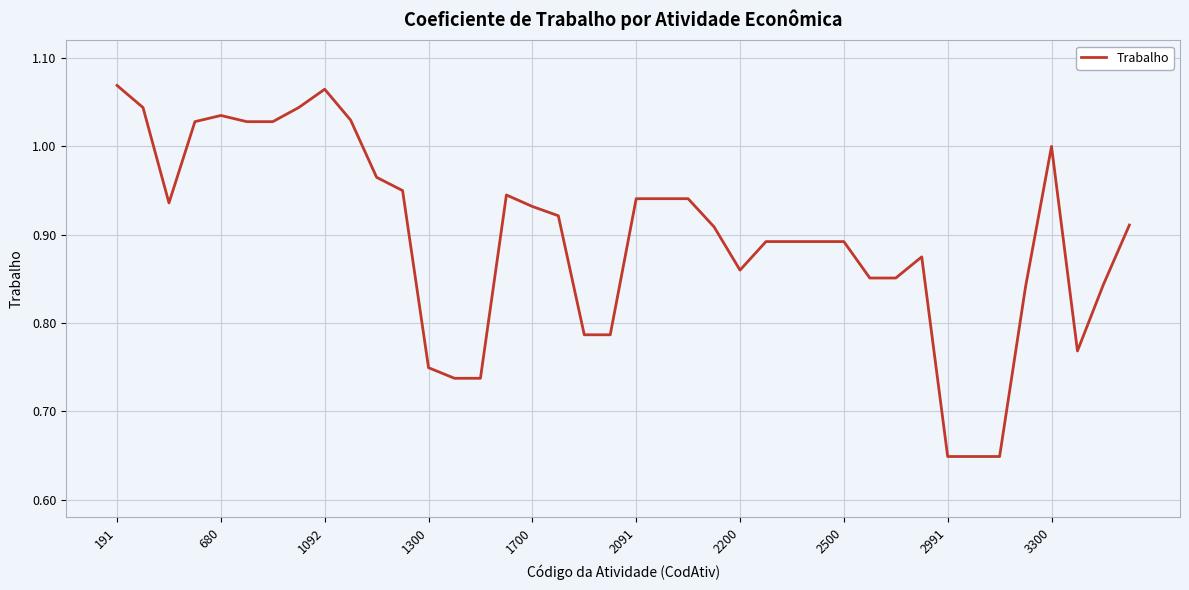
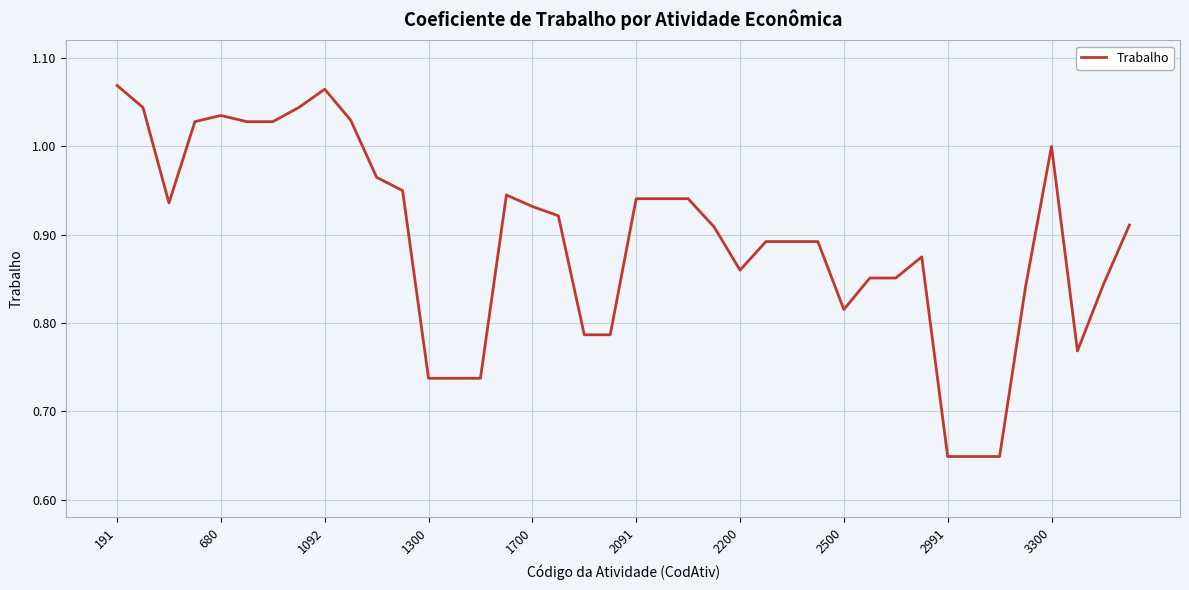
1300: 0.75 -> 0.74
2500: 0.89 -> 0.82
